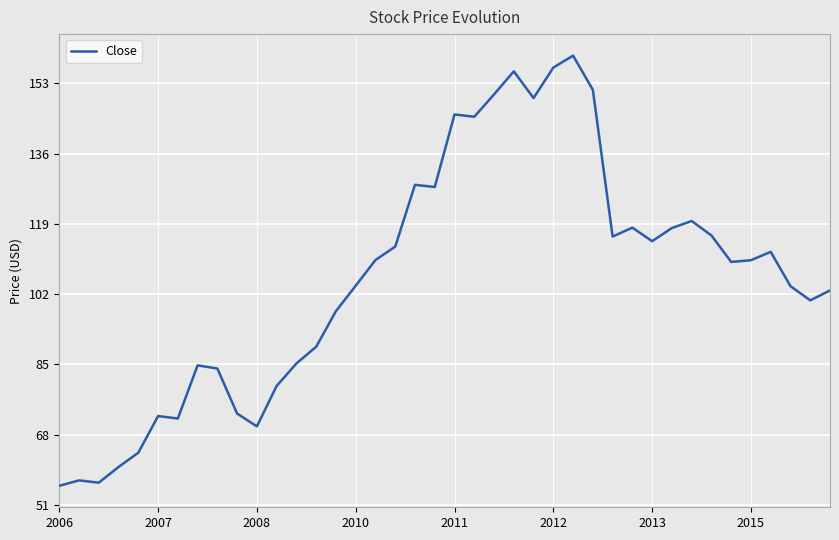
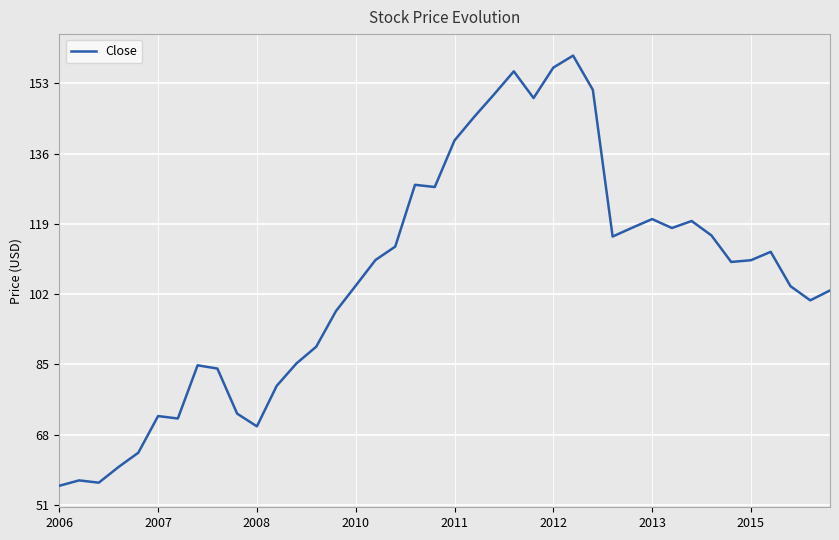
2011: 145 -> 139
2013: 115 -> 120
